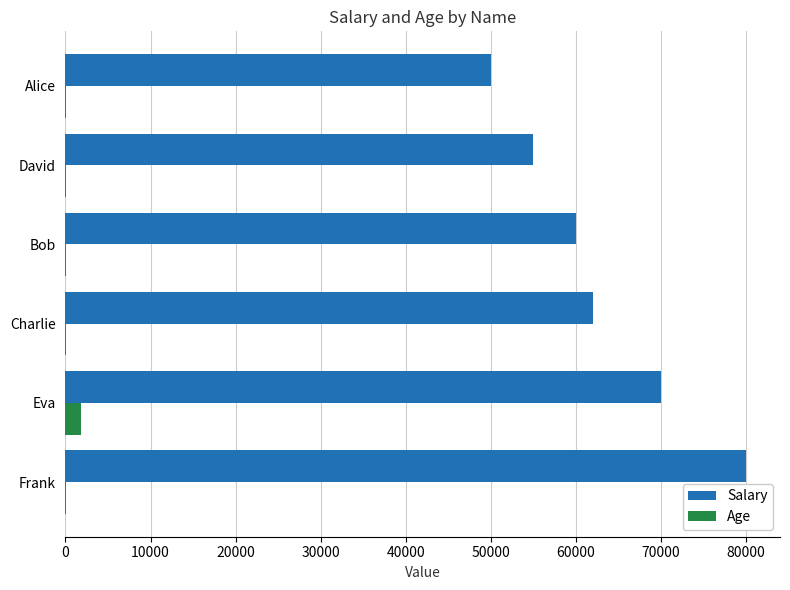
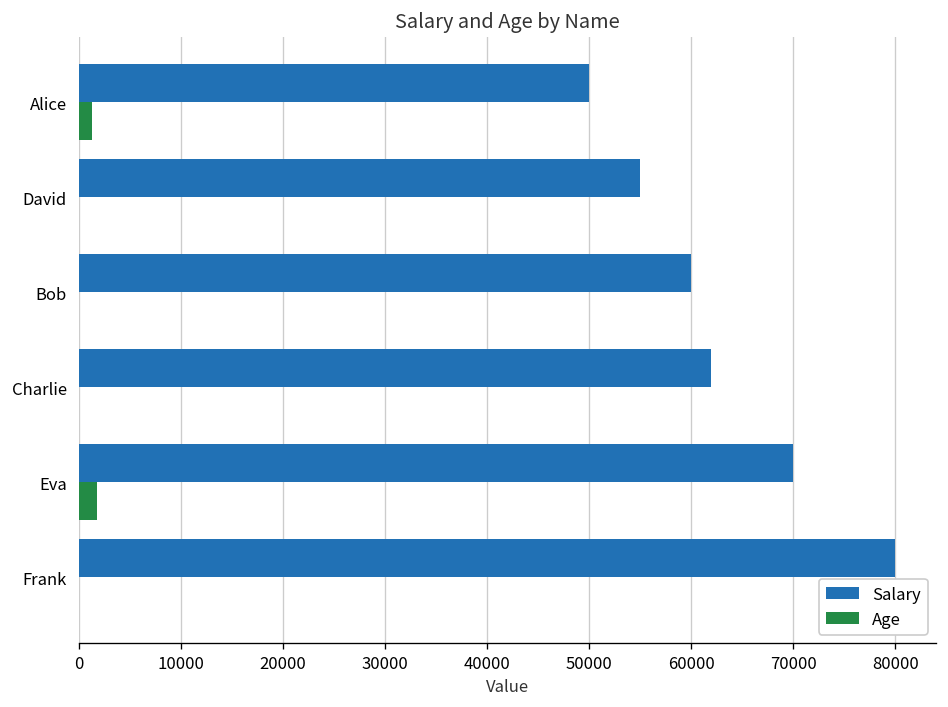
Age, Alice: 0 -> 1000
